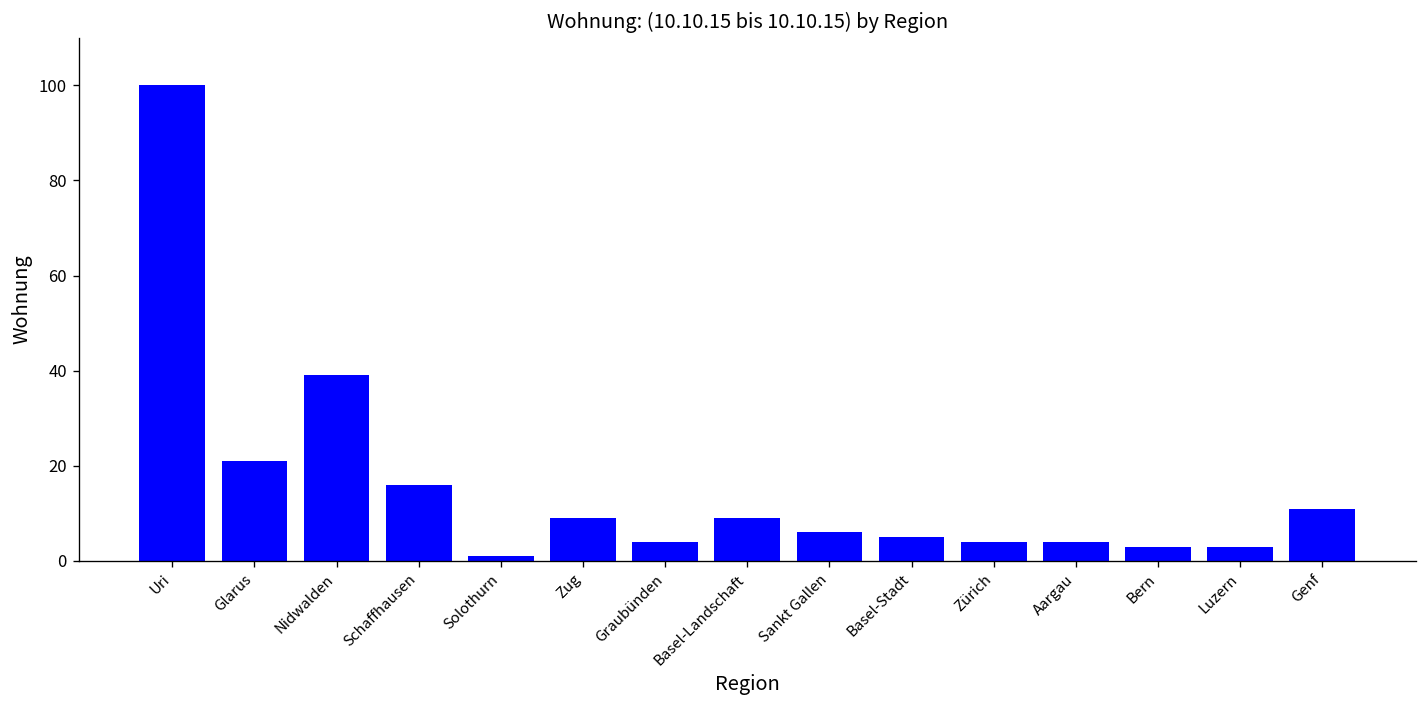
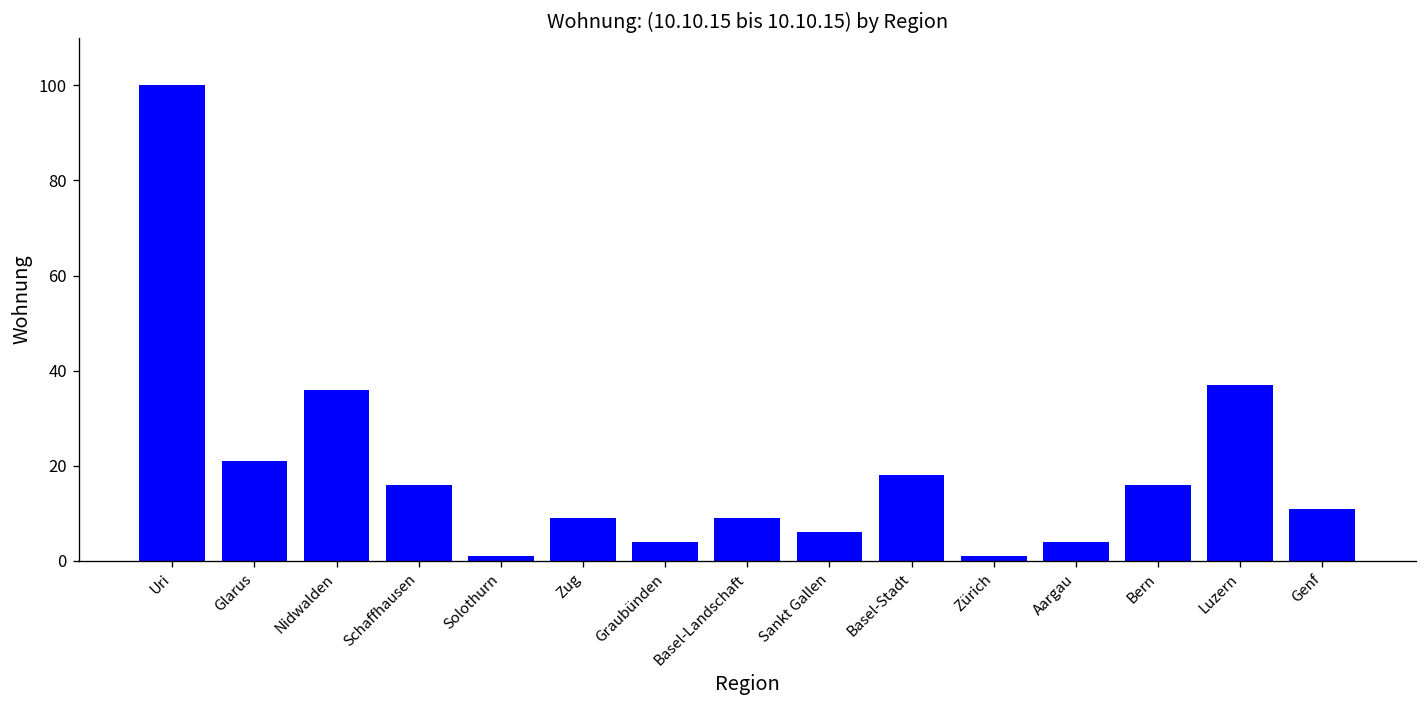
Nidwalden: 39 -> 36
Basel-Stadt: 5 -> 18
Zürich: 4 -> 1
Bern: 3 -> 16
Luzern: 3 -> 37
